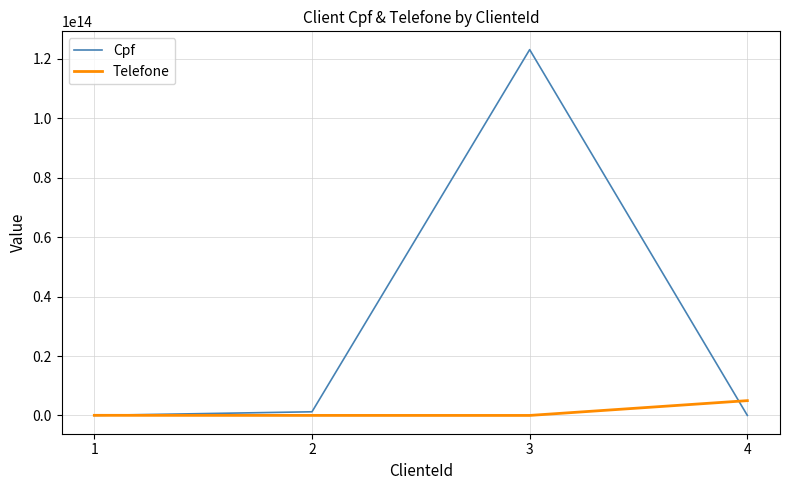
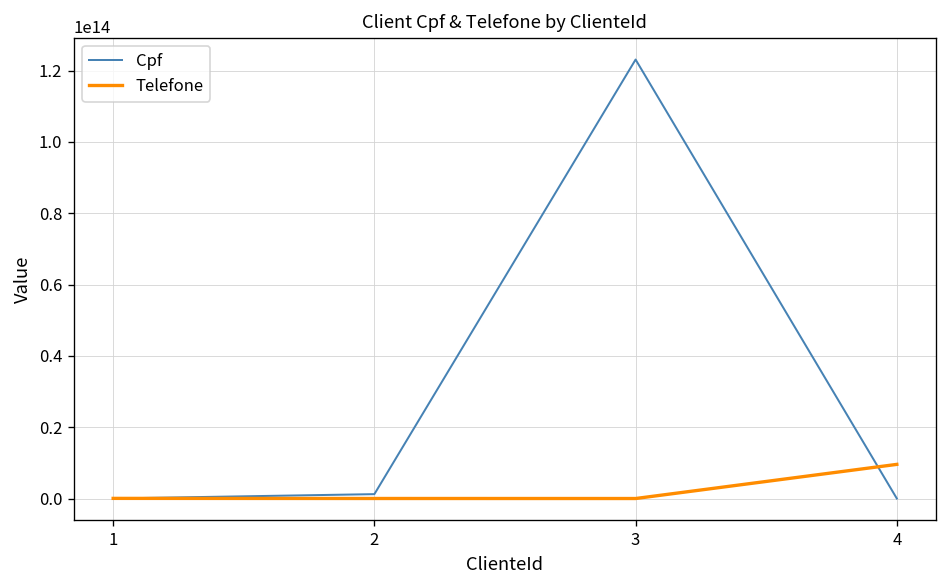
Telefone, 4: 5000000000000 -> 10000000000000
